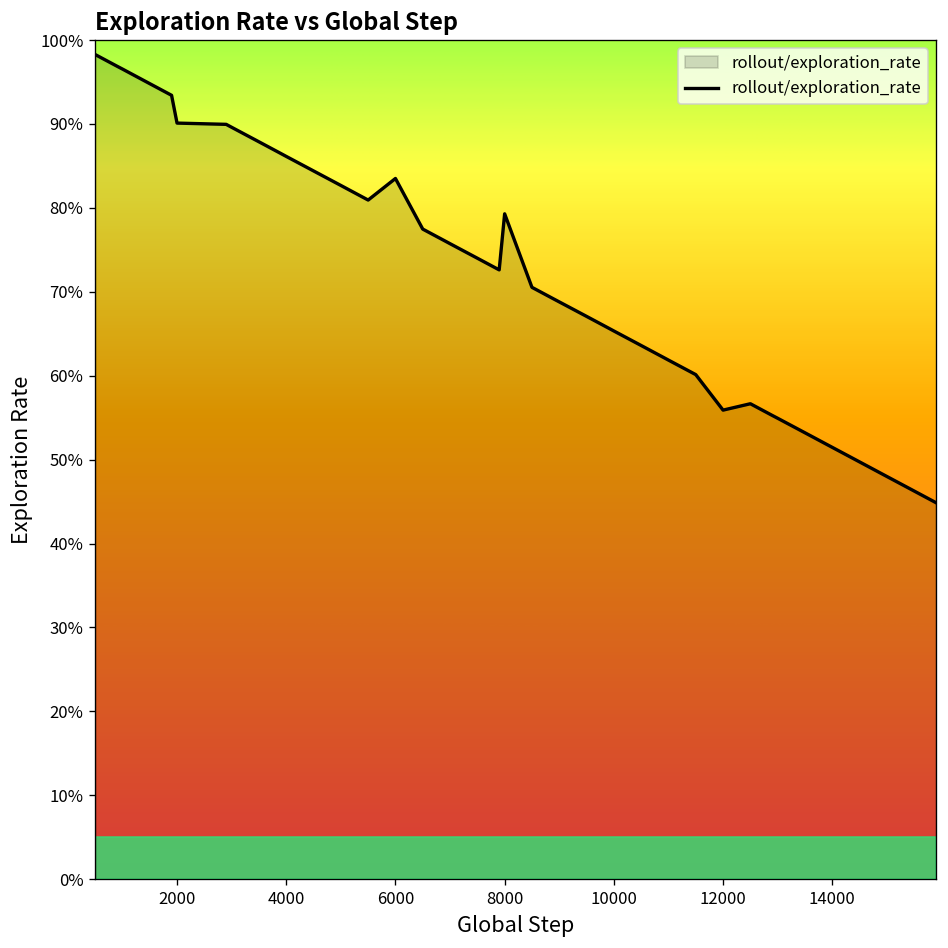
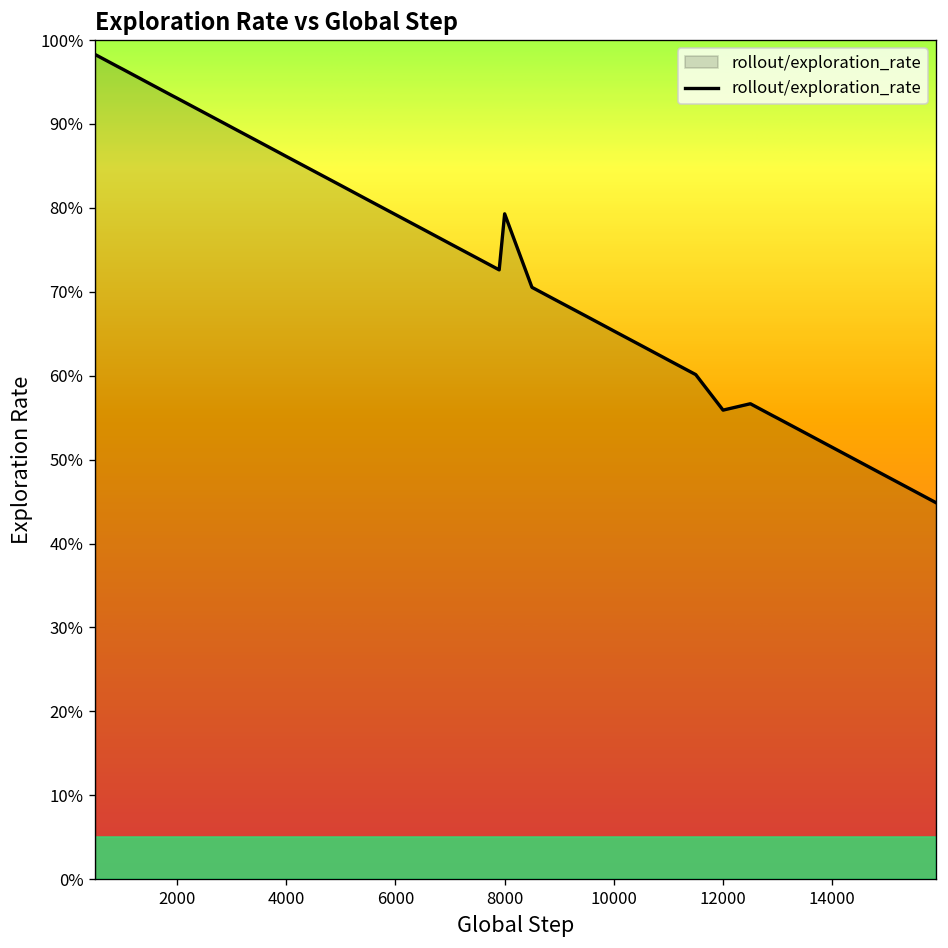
2000: 90% -> 93%
6000: 84% -> 79%
